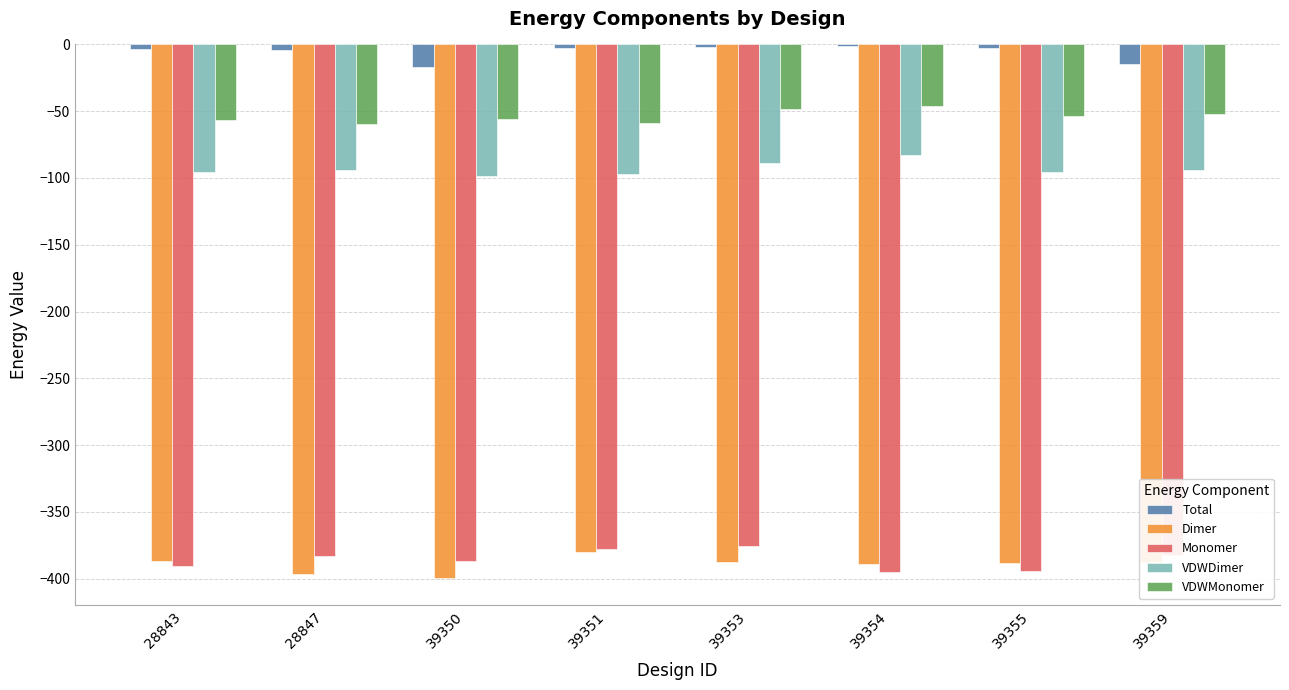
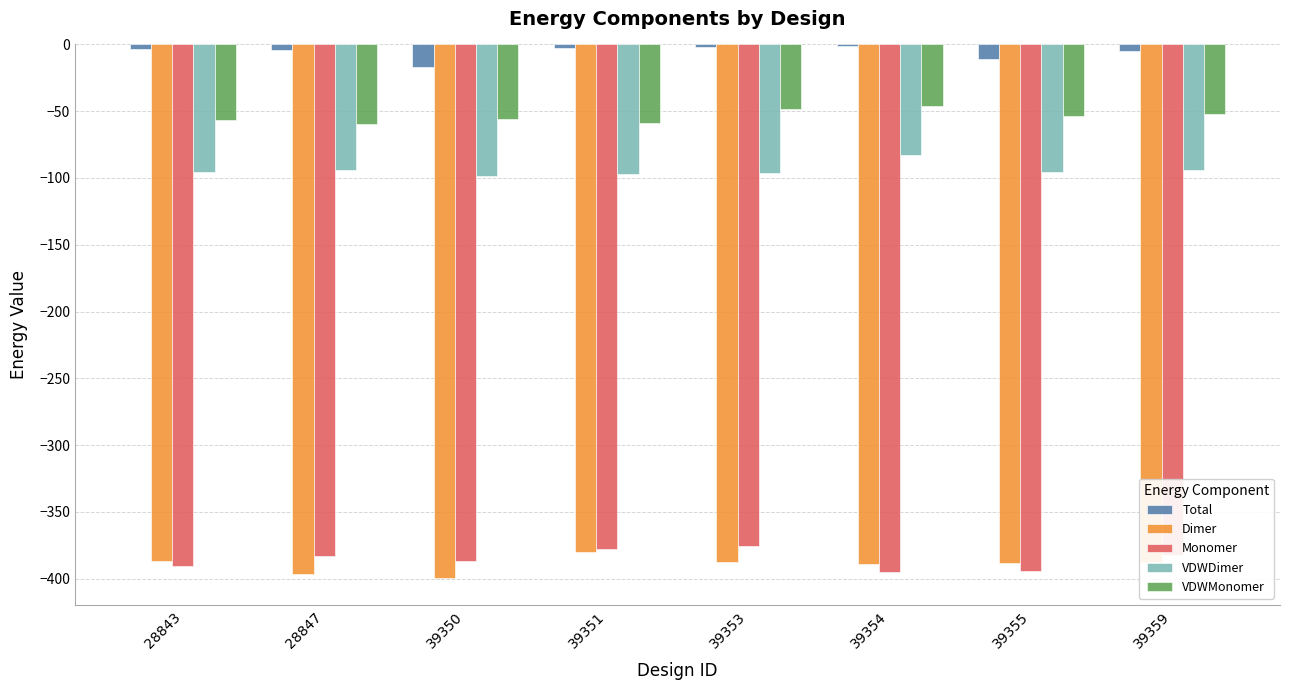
VDWDimer, 39353: -89 -> -96
Total, 39355: -3 -> -11
Total, 39359: -14 -> -5
